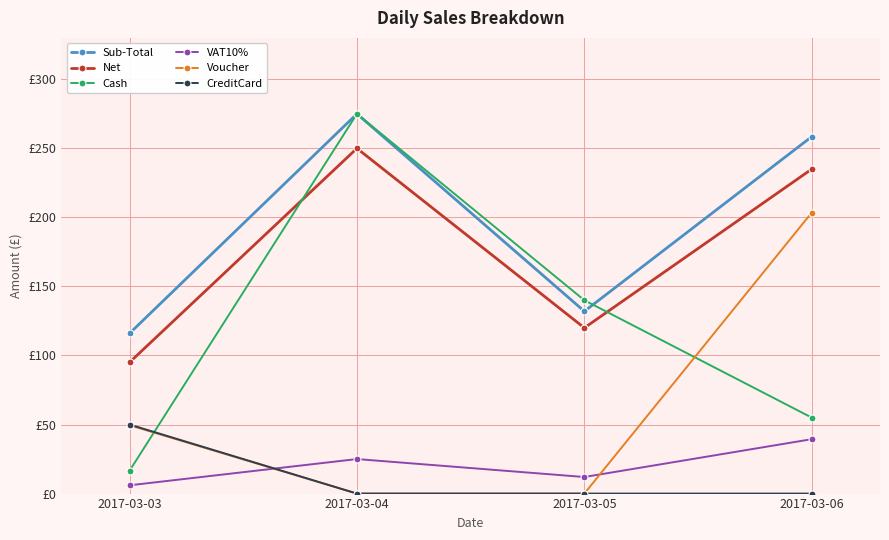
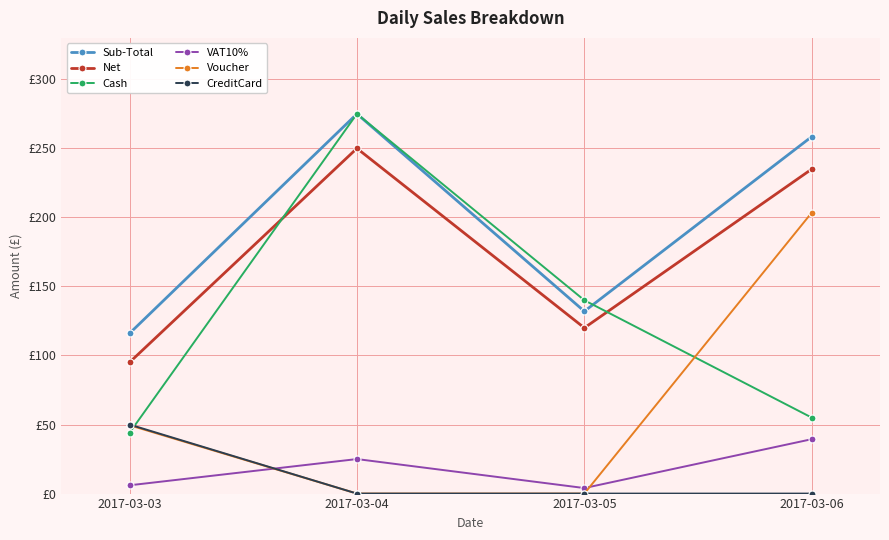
Cash, 2017-03-03: £17 -> £44
VAT10%, 2017-03-05: £12 -> £4
